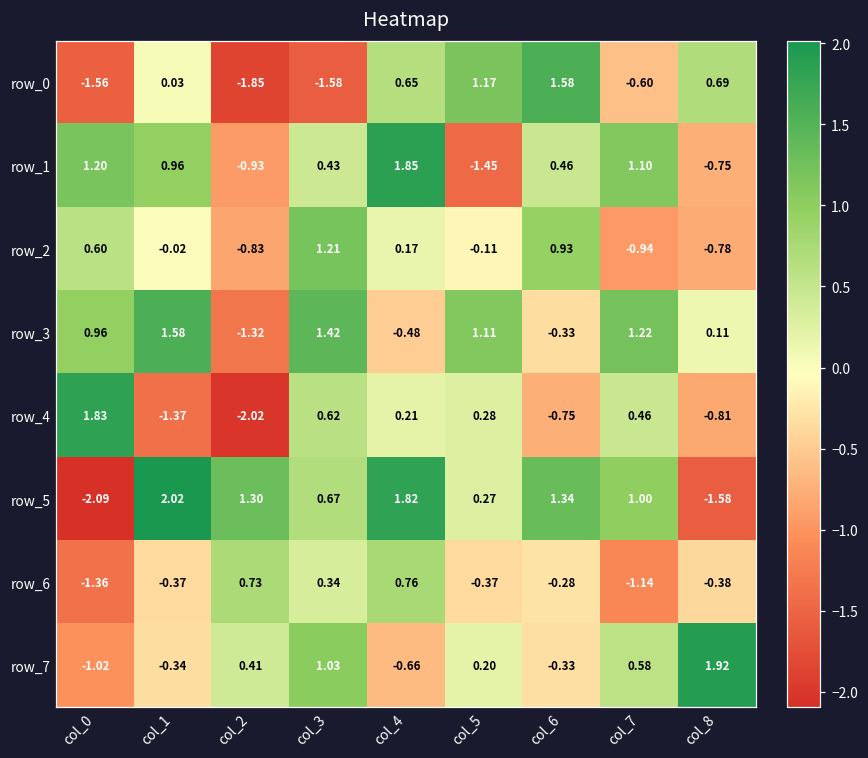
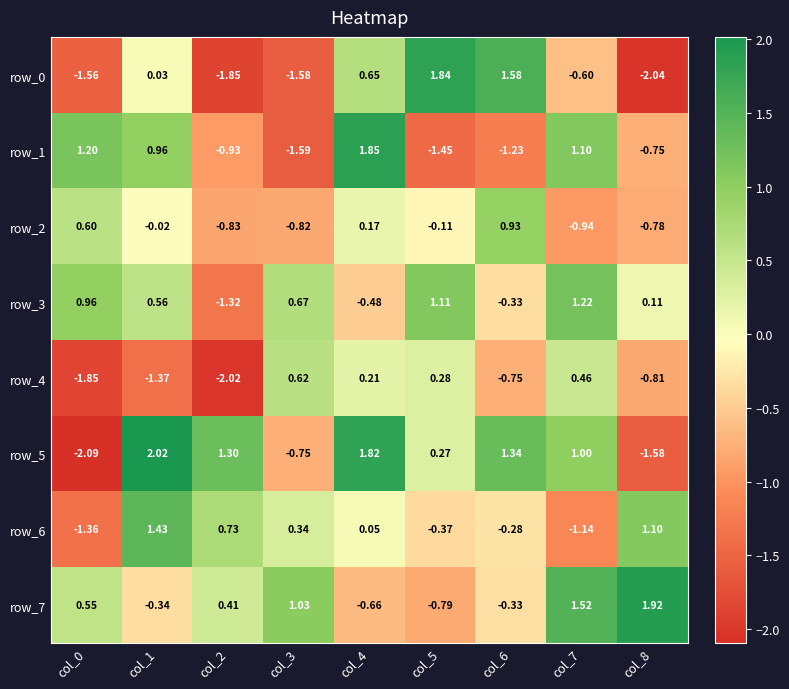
row_0, col_5: 1.17 -> 1.84
row_0, col_8: 0.69 -> -2.04
row_1, col_3: 0.43 -> -1.59
row_1, col_6: 0.46 -> -1.23
row_2, col_3: 1.21 -> -0.82
row_3, col_1: 1.58 -> 0.56
row_3, col_3: 1.42 -> 0.67
row_4, col_0: 1.83 -> -1.85
row_5, col_3: 0.67 -> -0.75
row_6, col_1: -0.37 -> 1.43
row_6, col_4: 0.76 -> 0.05
row_6, col_8: -0.38 -> 1.10
row_7, col_0: -1.02 -> 0.55
row_7, col_5: 0.20 -> -0.79
row_7, col_7: 0.58 -> 1.52
